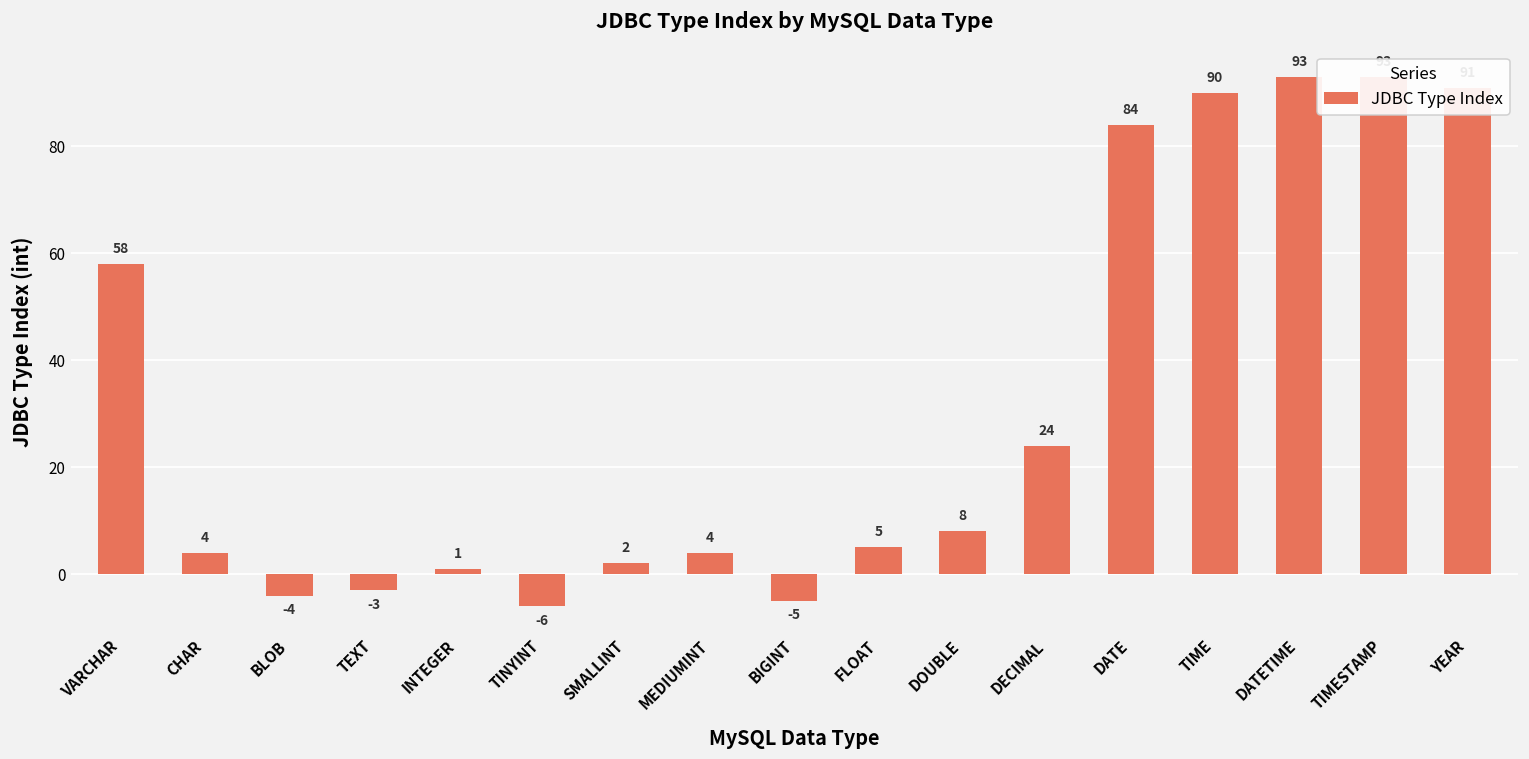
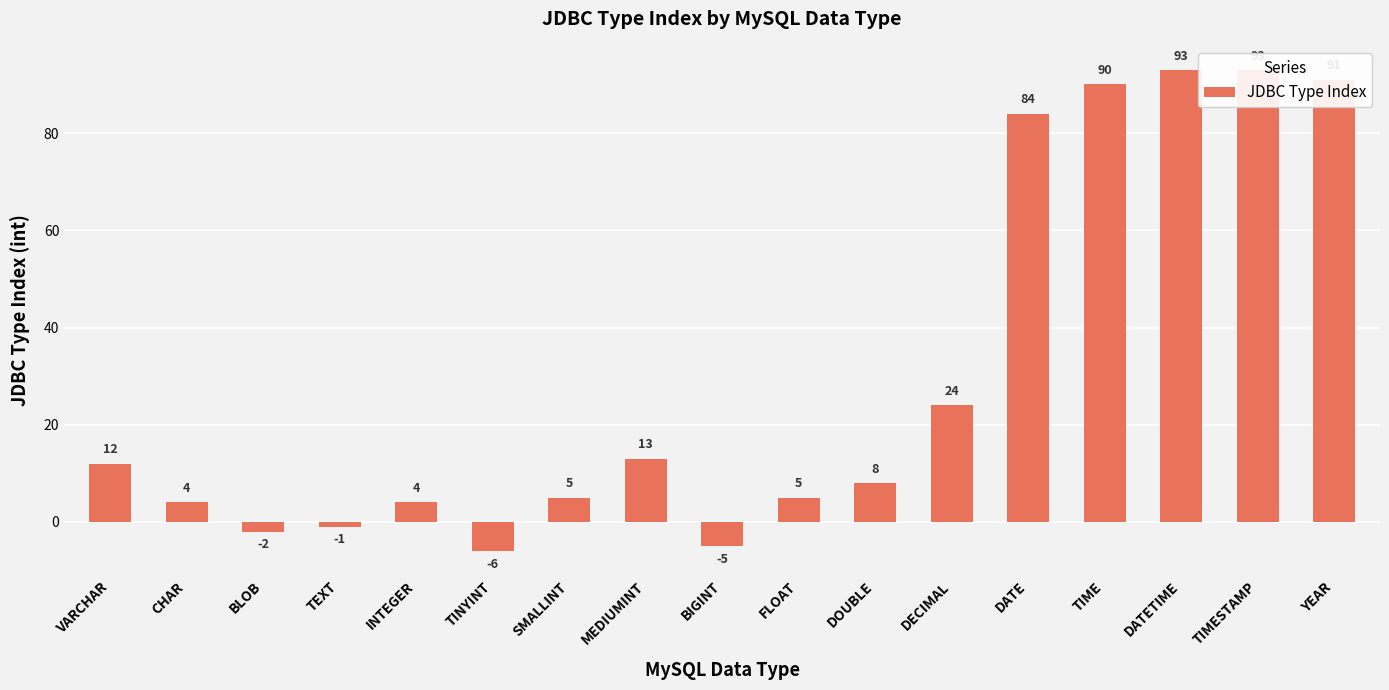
VARCHAR: 58 -> 12
BLOB: -4 -> -2
TEXT: -3 -> -1
INTEGER: 1 -> 4
SMALLINT: 2 -> 5
MEDIUMINT: 4 -> 13
